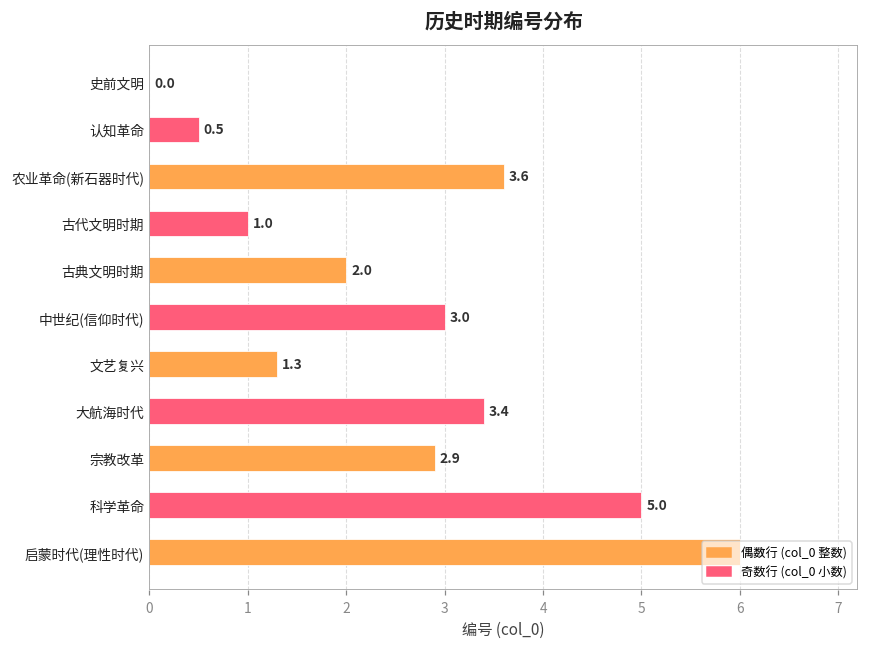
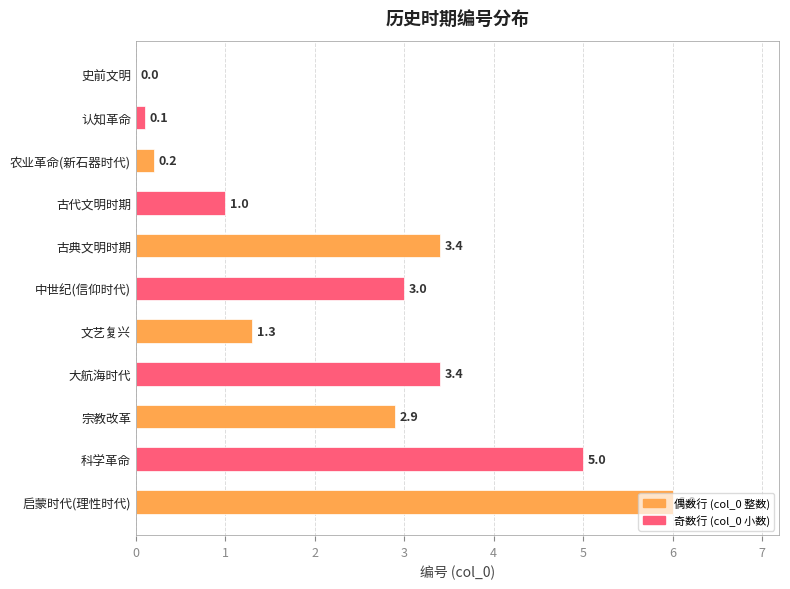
认知革命: 0.5 -> 0.1
农业革命(新石器时代): 3.6 -> 0.2
古典文明时期: 2.0 -> 3.4
